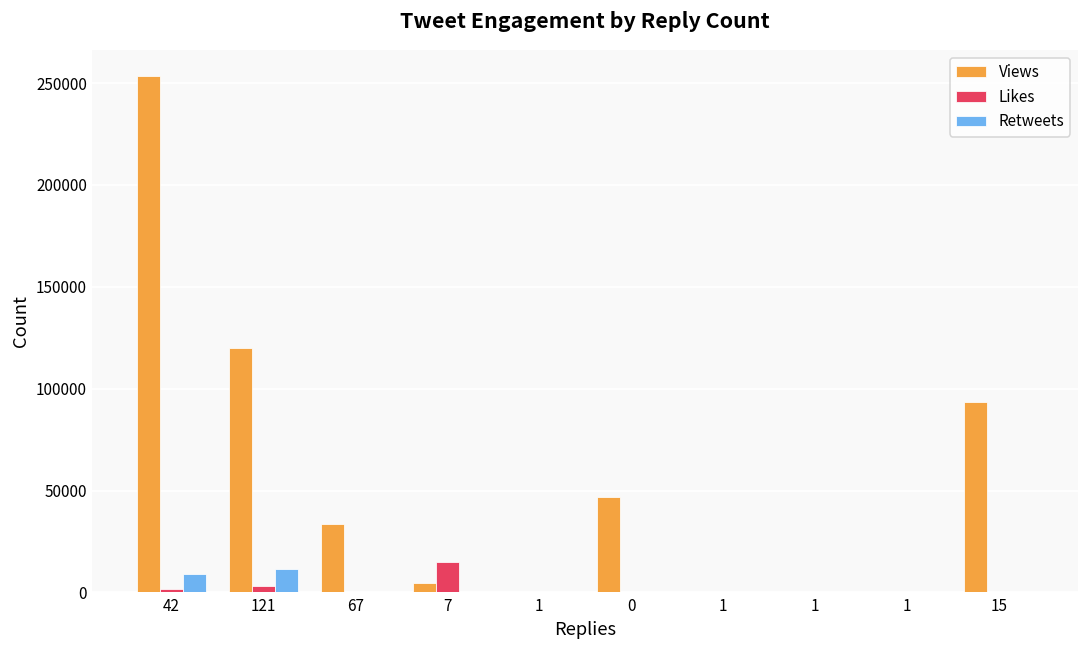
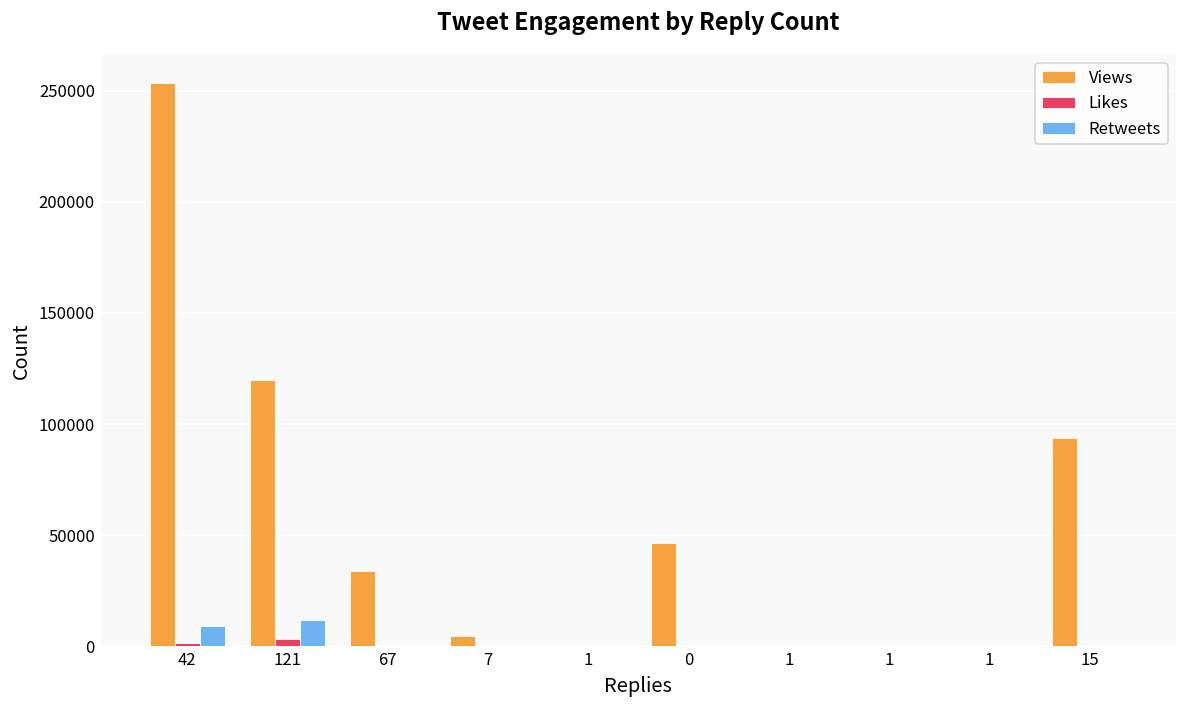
Likes, 7: 15000 -> 0
